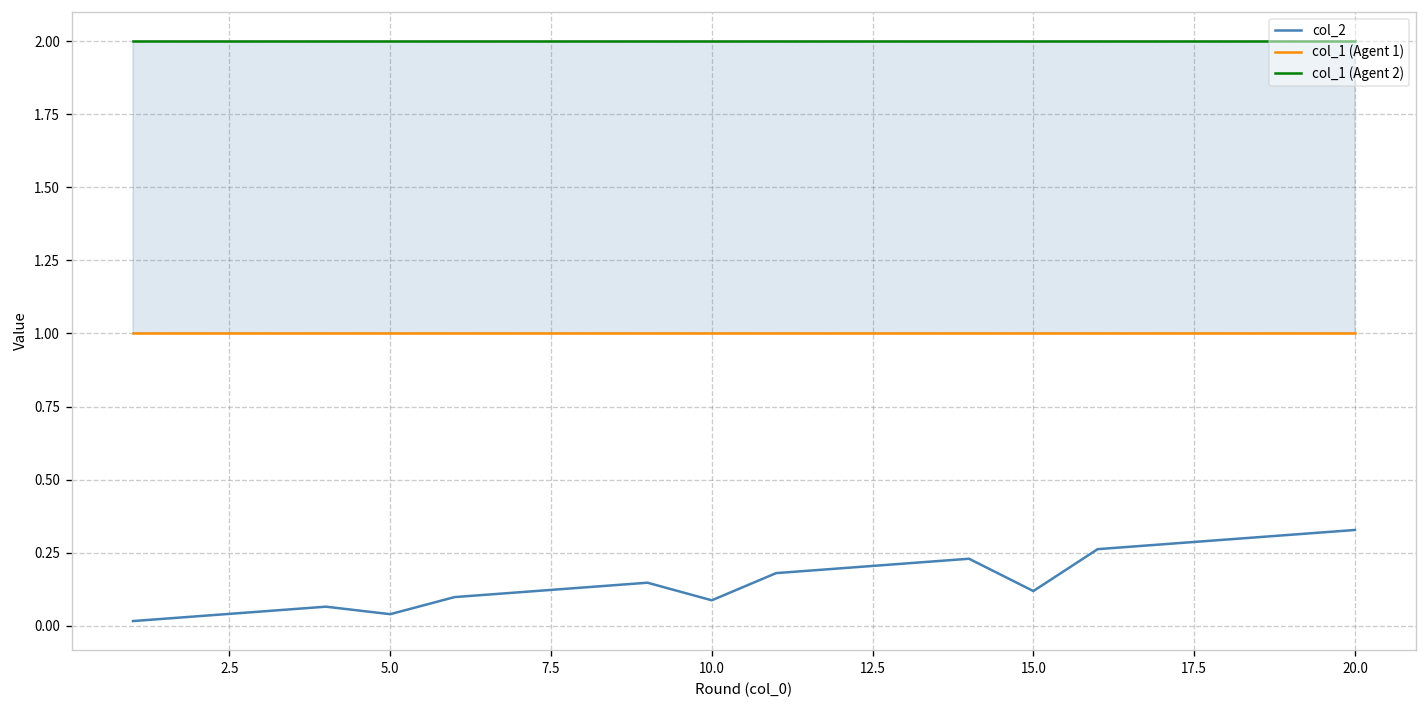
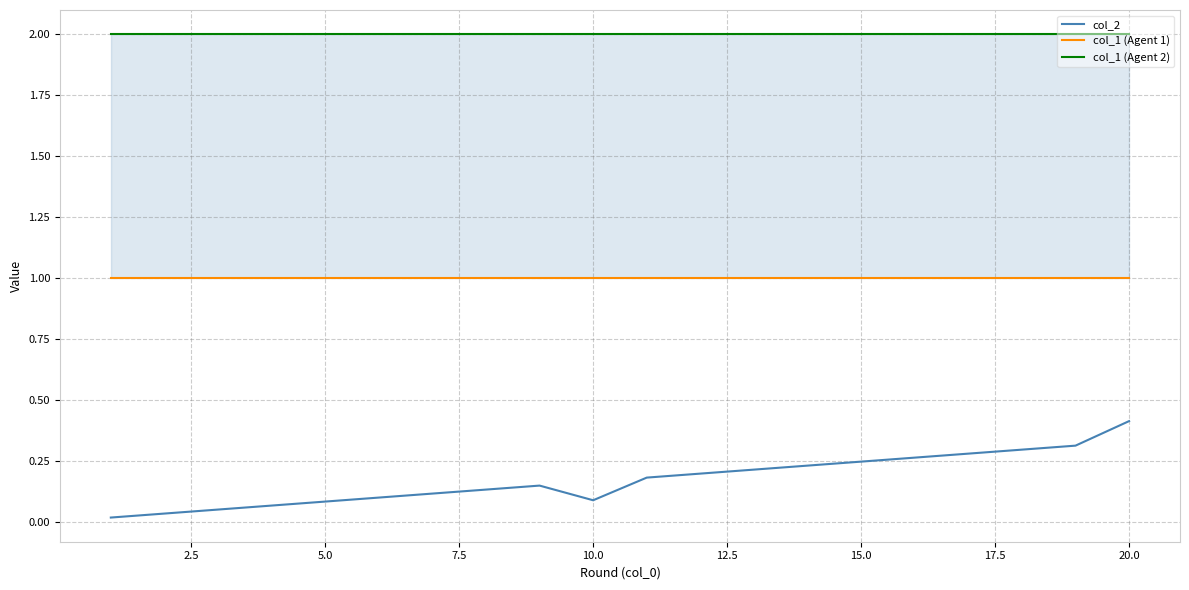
col_2, 5.0: 0.04 -> 0.08
col_2, 15.0: 0.12 -> 0.25
col_2, 20.0: 0.33 -> 0.41
